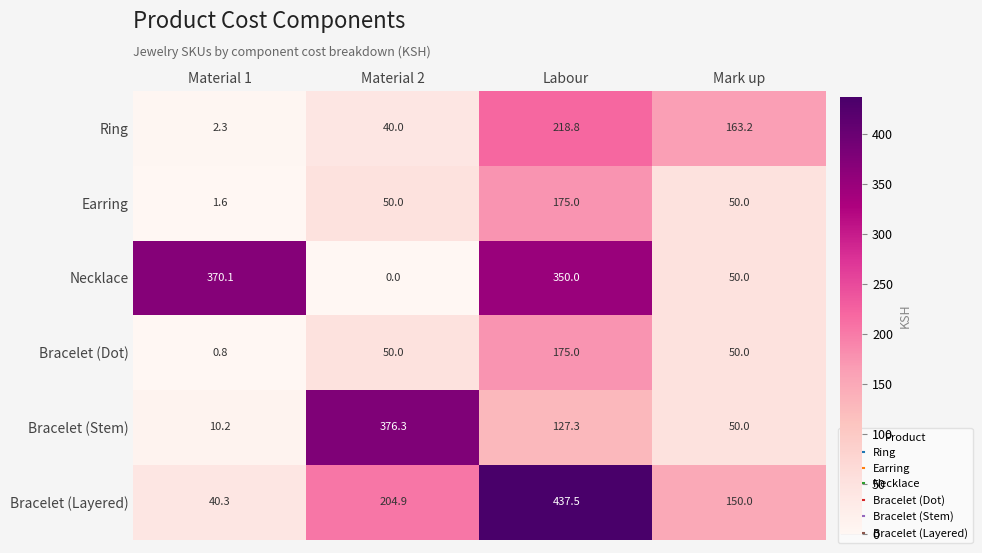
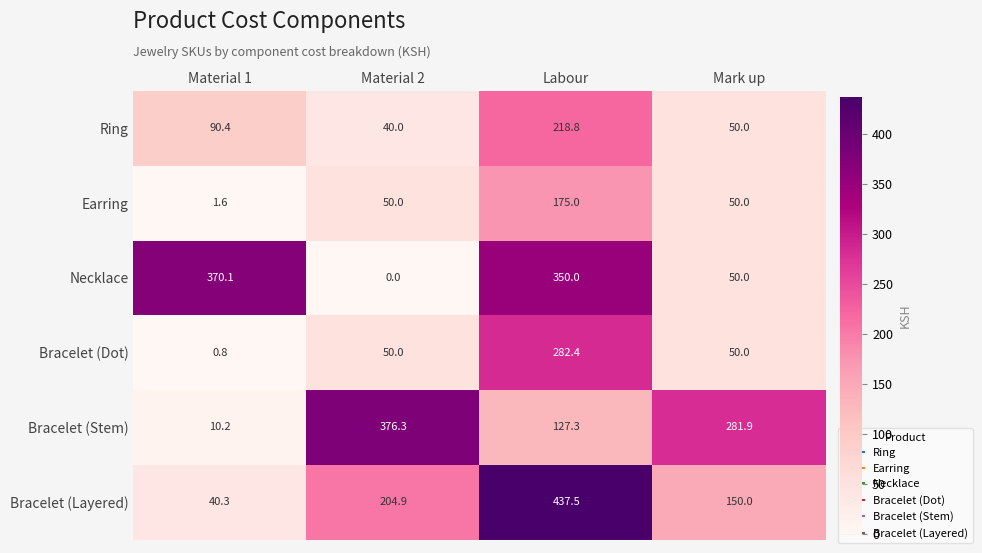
Ring, Material 1: 2.3 -> 90.4
Ring, Mark up: 163.2 -> 50.0
Bracelet (Dot), Labour: 175.0 -> 282.4
Bracelet (Stem), Mark up: 50.0 -> 281.9
